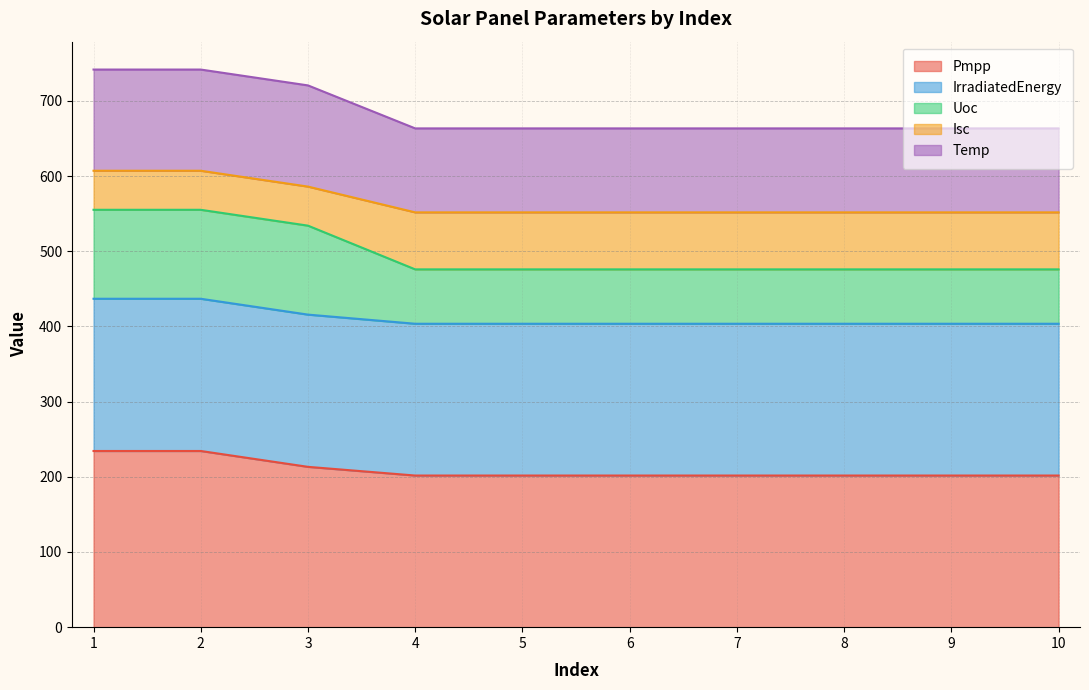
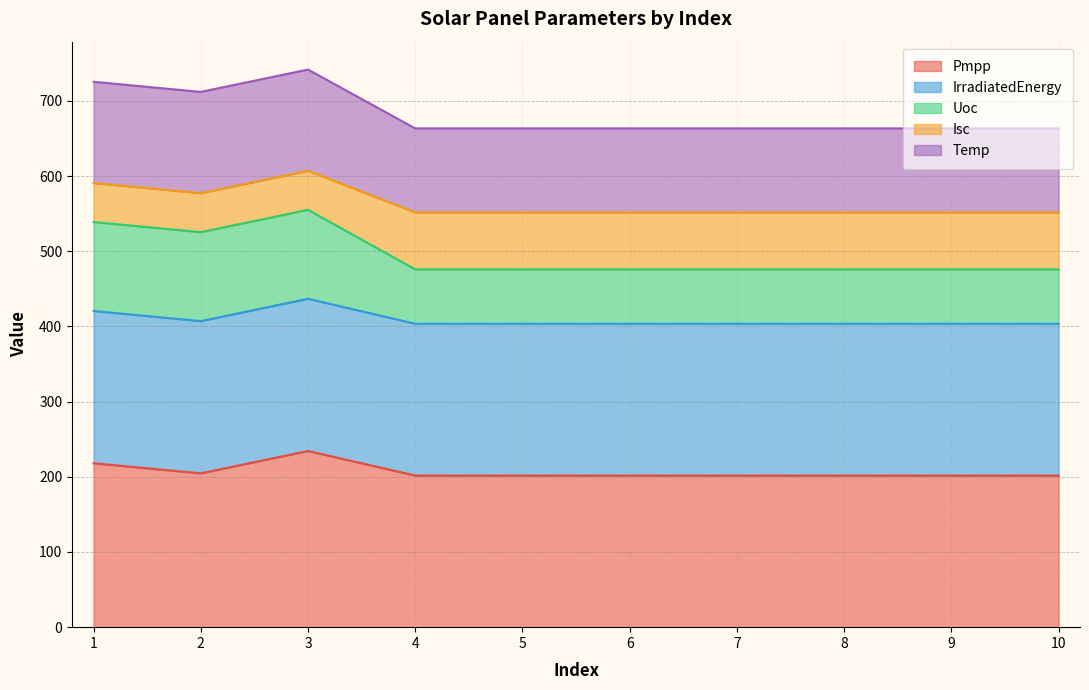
Pmpp, 1: 230 -> 220
Pmpp, 2: 230 -> 200
Pmpp, 3: 210 -> 230
